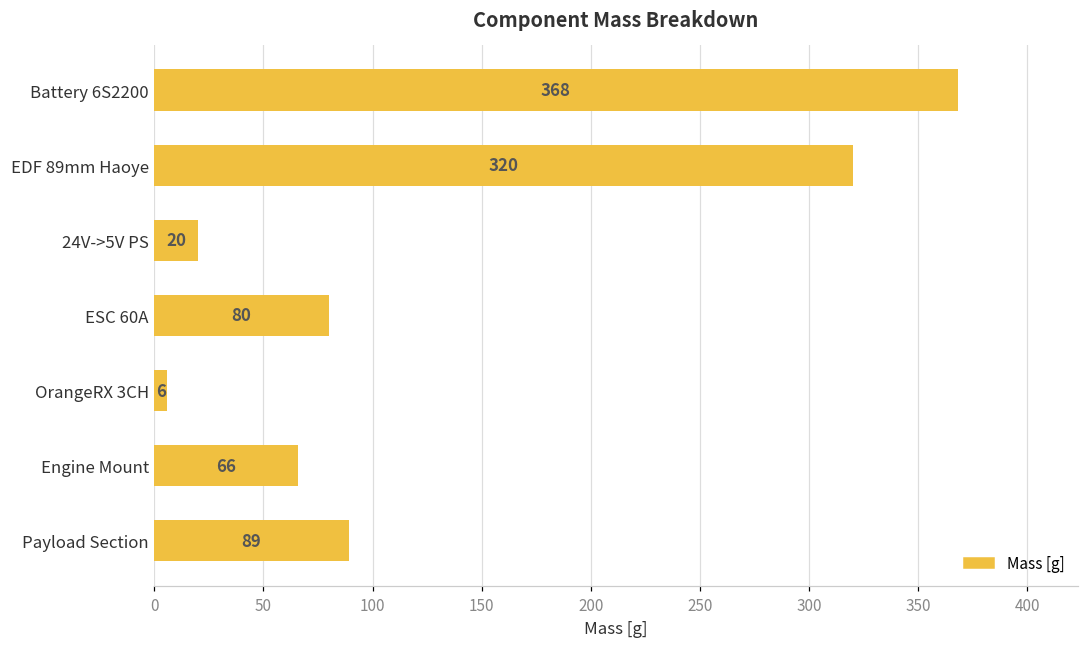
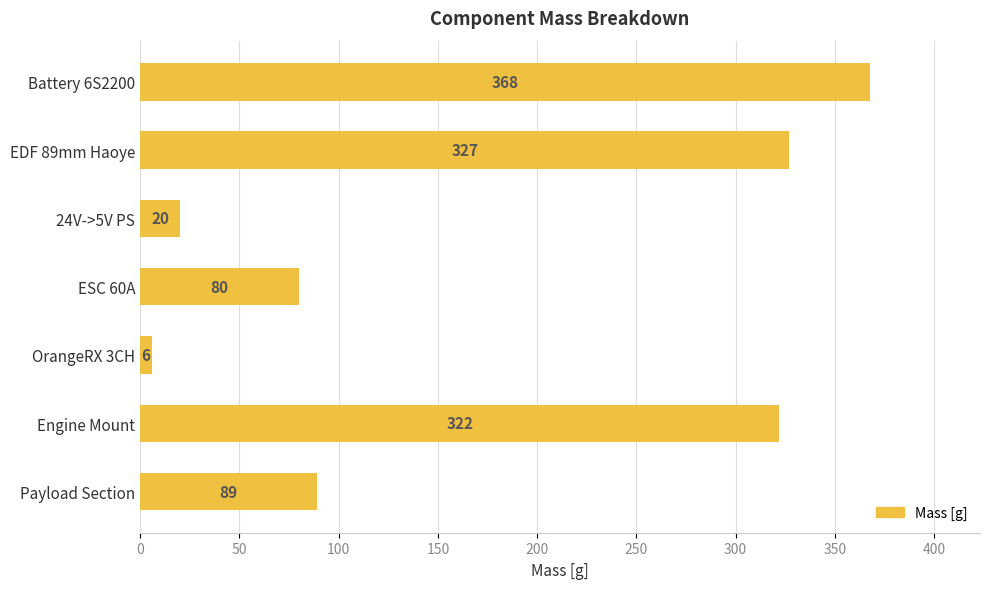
EDF 89mm Haoye: 320 -> 327
Engine Mount: 66 -> 322
